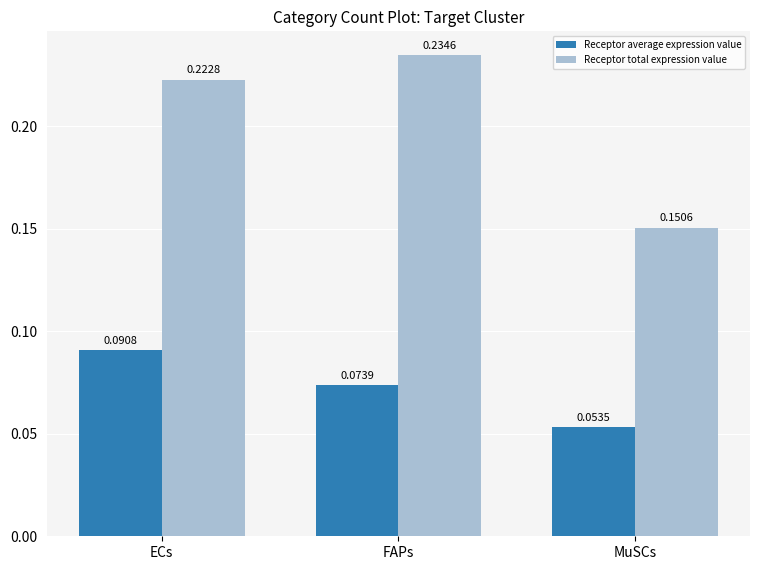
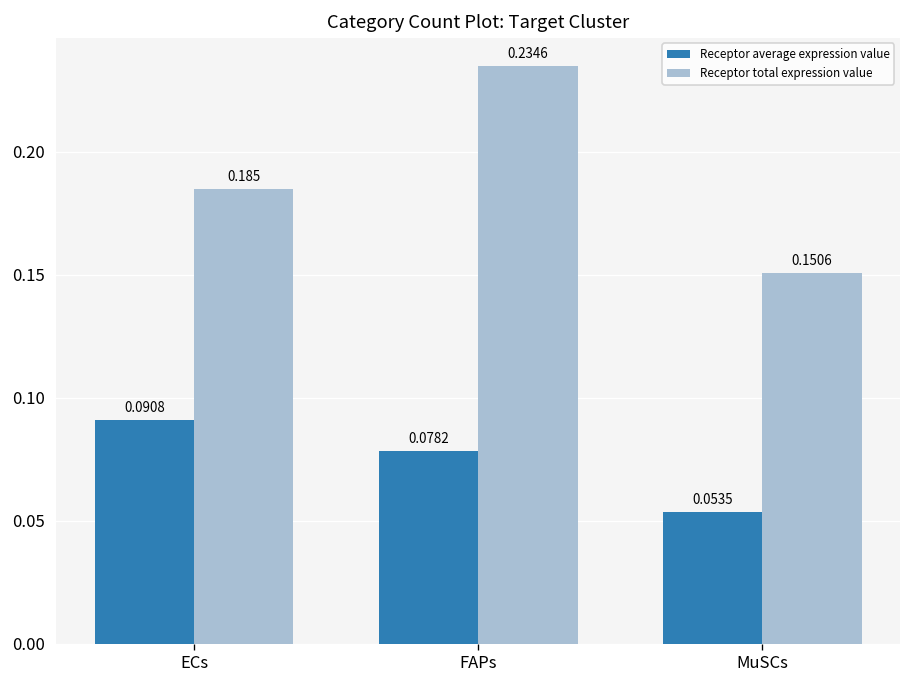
Receptor total expression value, ECs: 0.2228 -> 0.185
Receptor average expression value, FAPs: 0.0739 -> 0.0782
